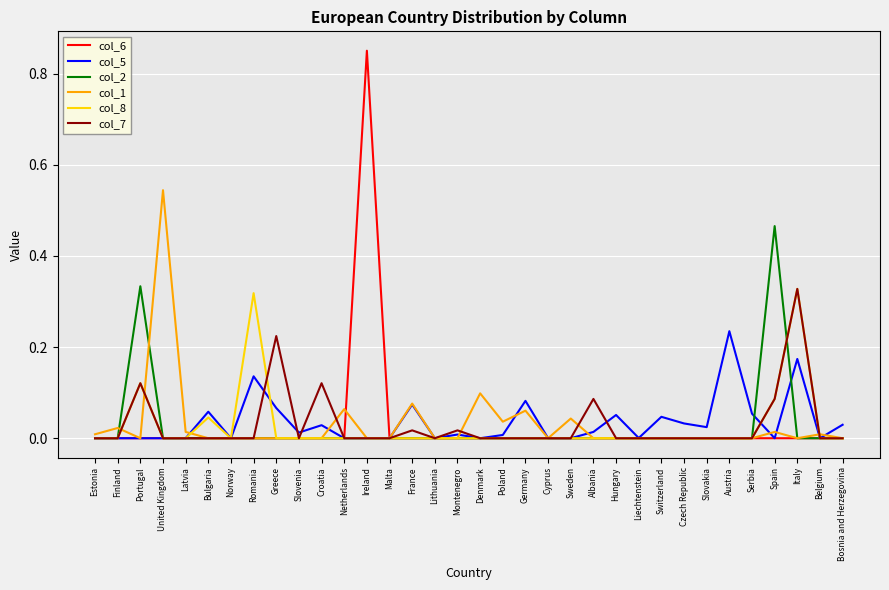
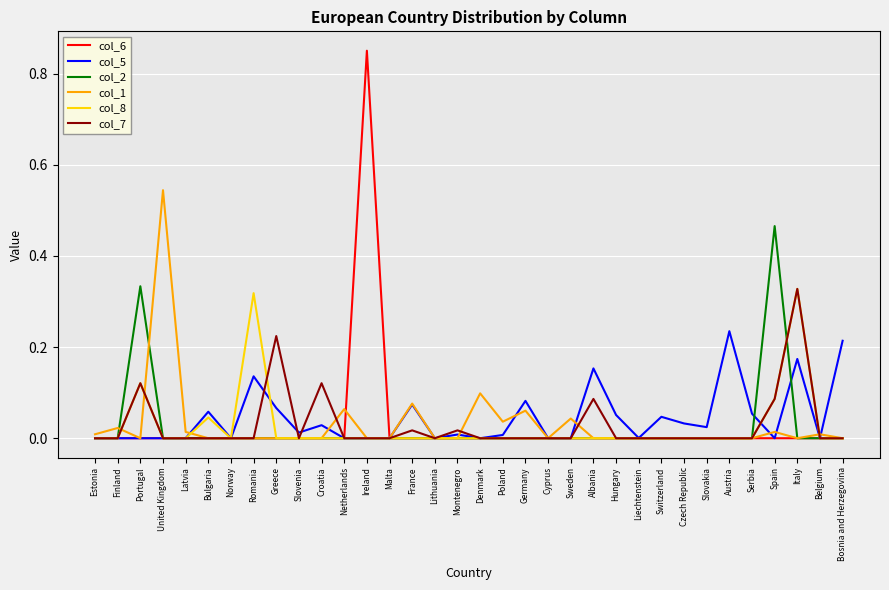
col_5, Albania: 0.01 -> 0.15
col_5, Bosnia and Herzegovina: 0.03 -> 0.21
